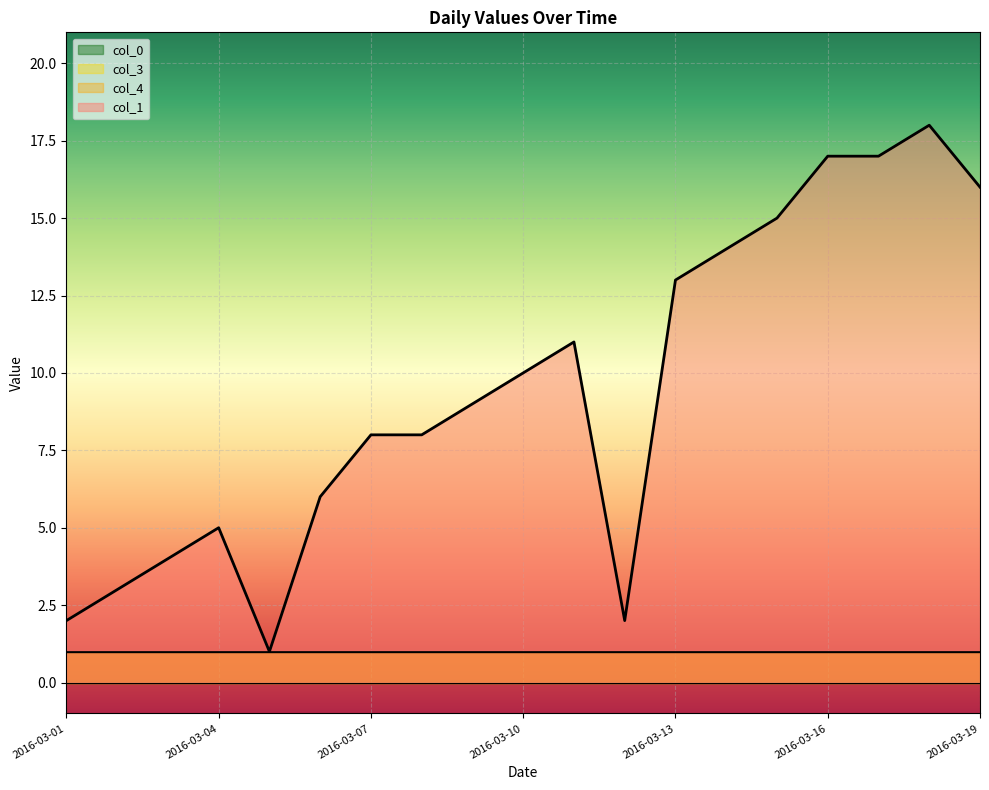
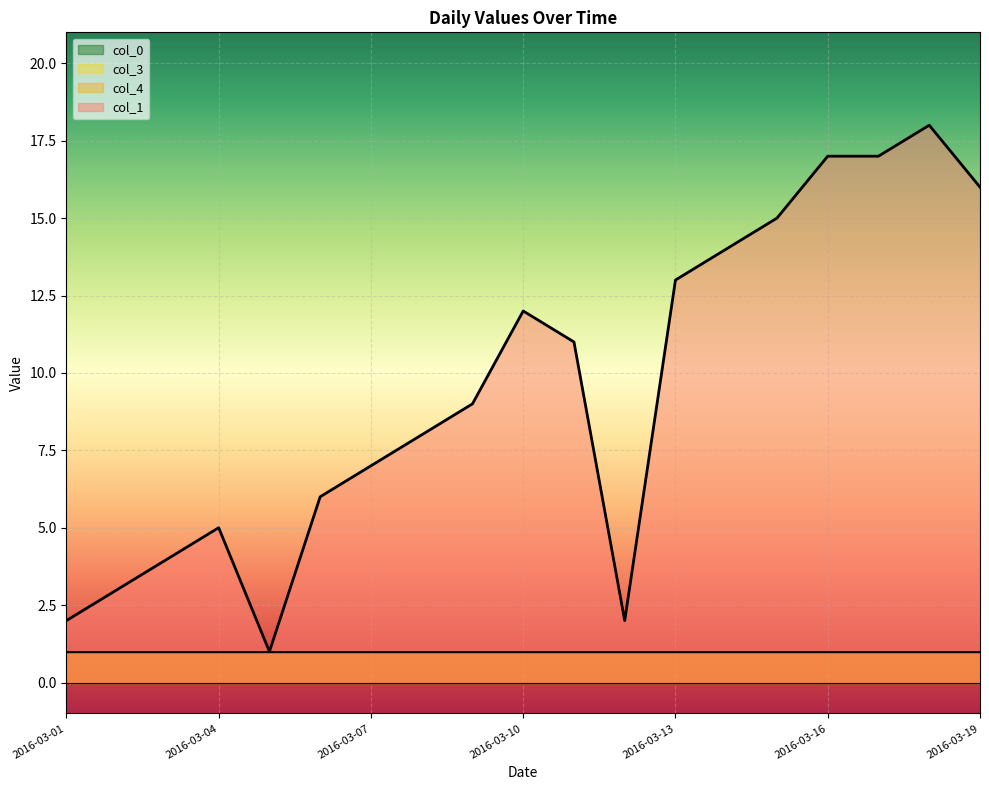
col_1, 2016-03-07: 8 -> 7
col_1, 2016-03-10: 10 -> 12
